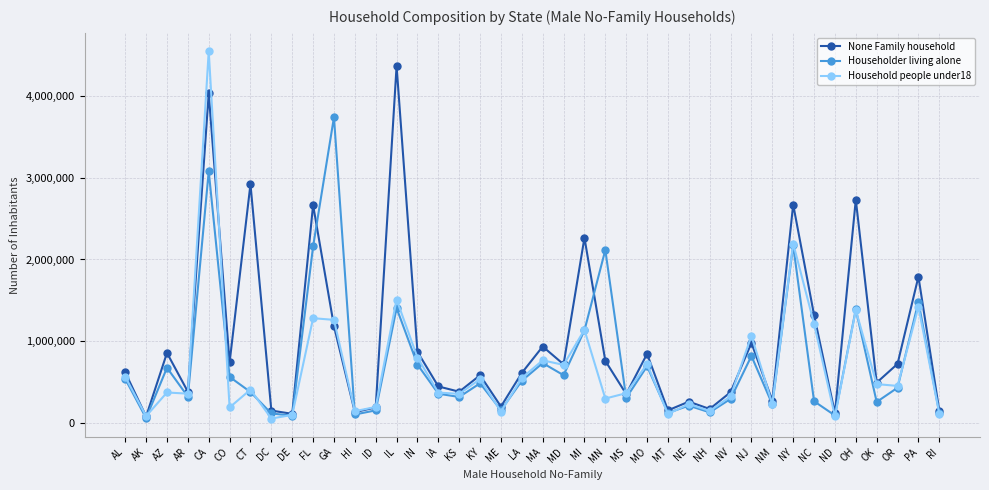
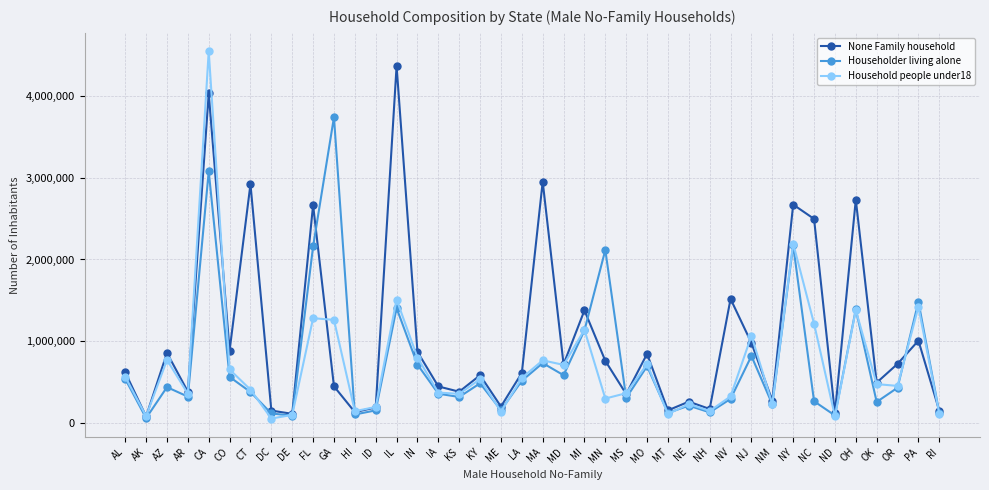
Householder living alone, AZ: 700,000 -> 400,000
Household people under18, AZ: 400,000 -> 800,000
None Family household, CO: 700,000 -> 900,000
Household people under18, CO: 200,000 -> 700,000
None Family household, GA: 1,200,000 -> 500,000
None Family household, MA: 900,000 -> 2,900,000
None Family household, MI: 2,300,000 -> 1,400,000
None Family household, NV: 400,000 -> 1,500,000
None Family household, NC: 1,300,000 -> 2,500,000
None Family household, PA: 1,800,000 -> 1,000,000
